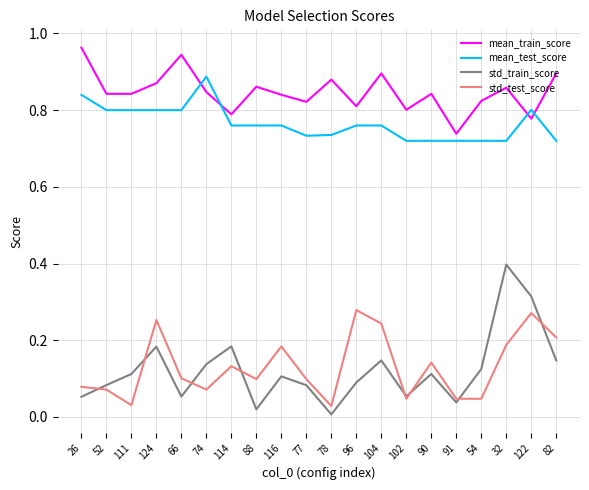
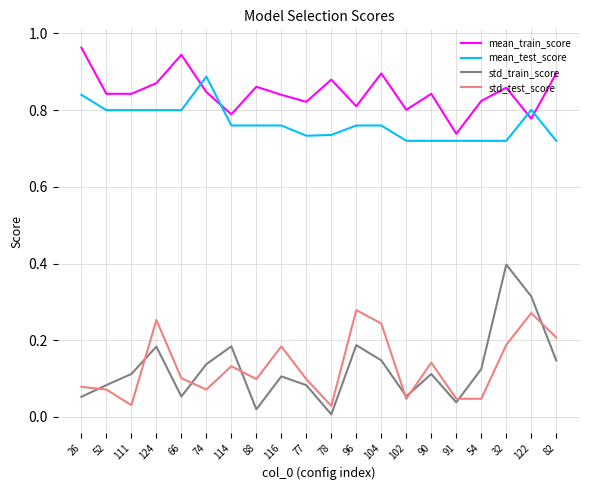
std_train_score, 96: 0.09 -> 0.19
